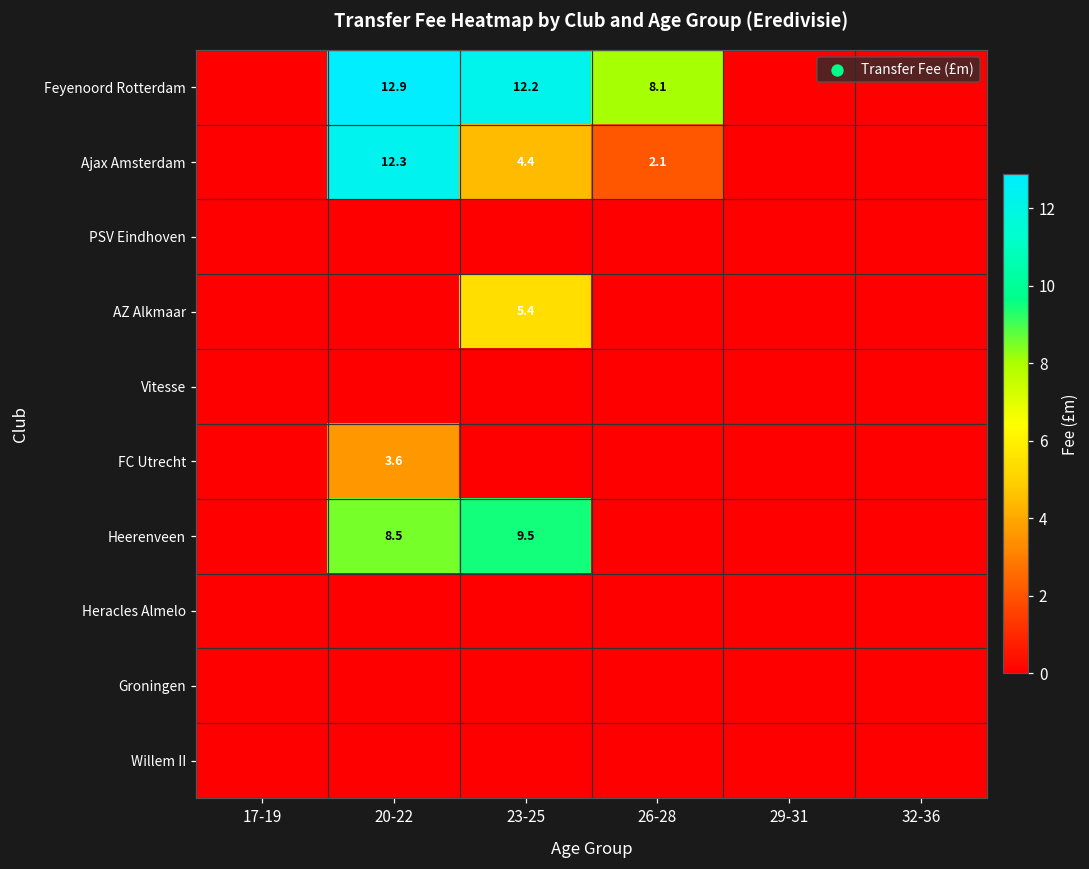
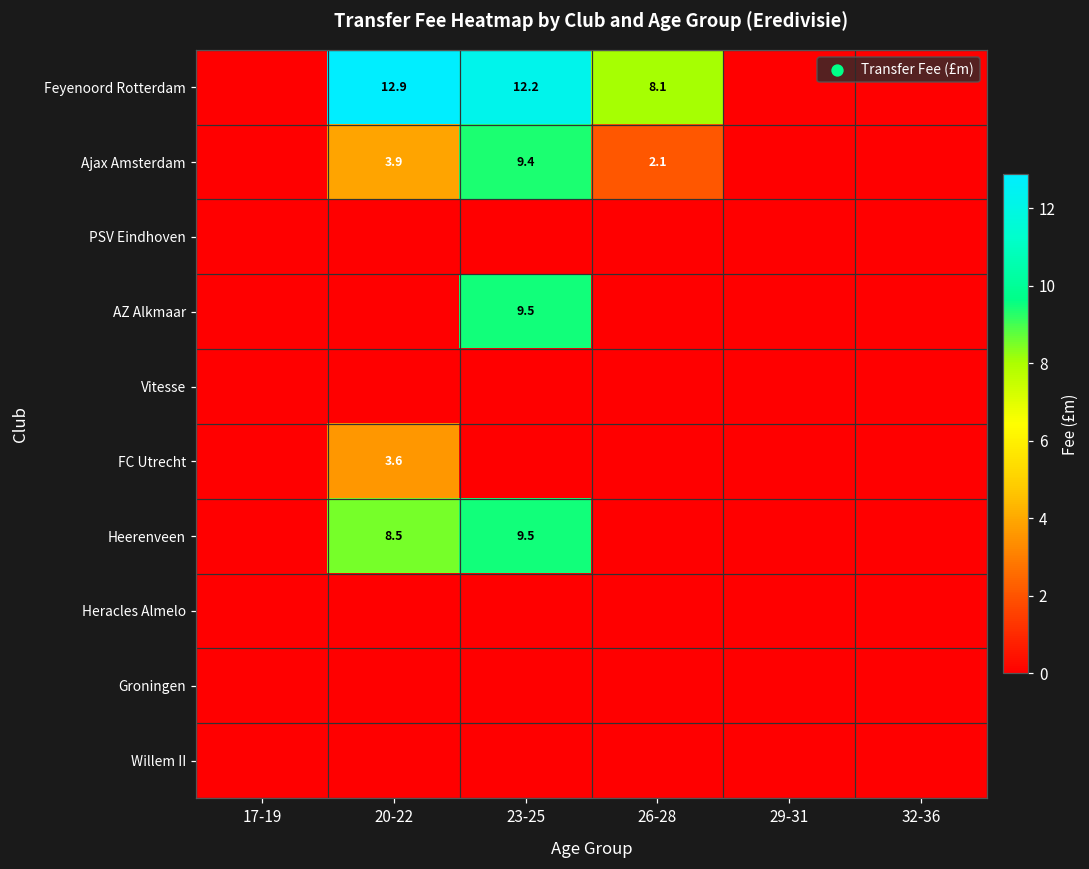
Ajax Amsterdam, 20-22: 12.3 -> 3.9
Ajax Amsterdam, 23-25: 4.4 -> 9.4
AZ Alkmaar, 23-25: 5.4 -> 9.5
